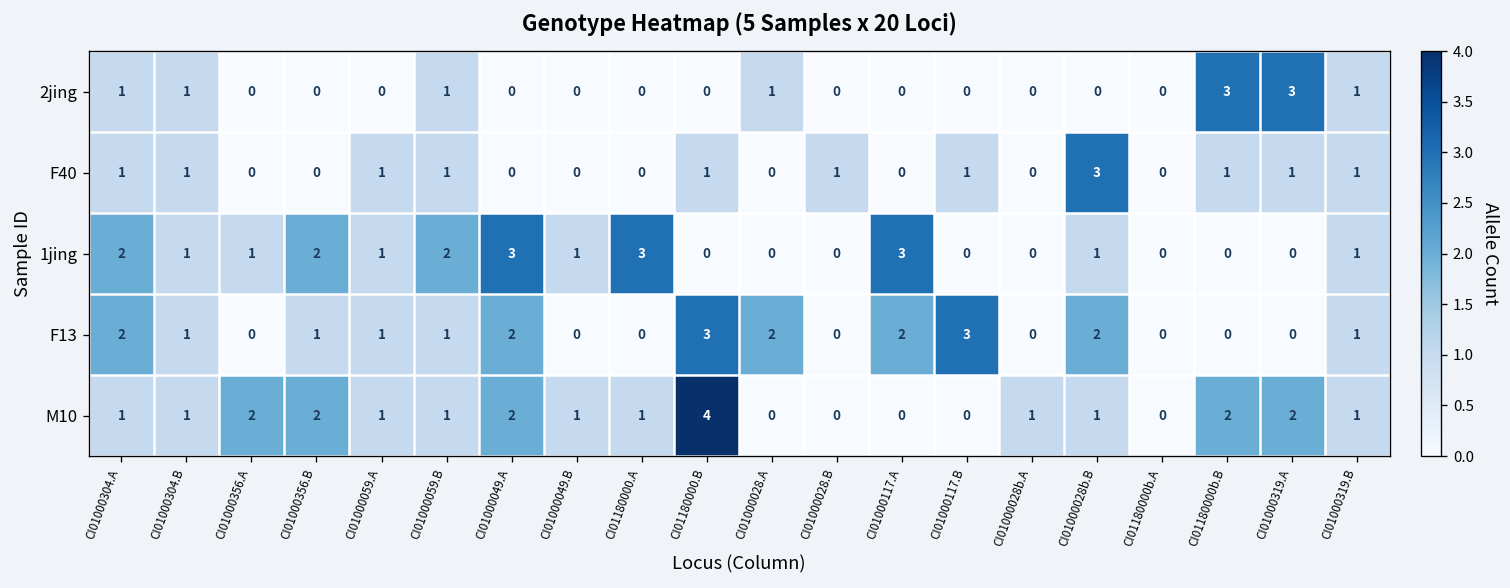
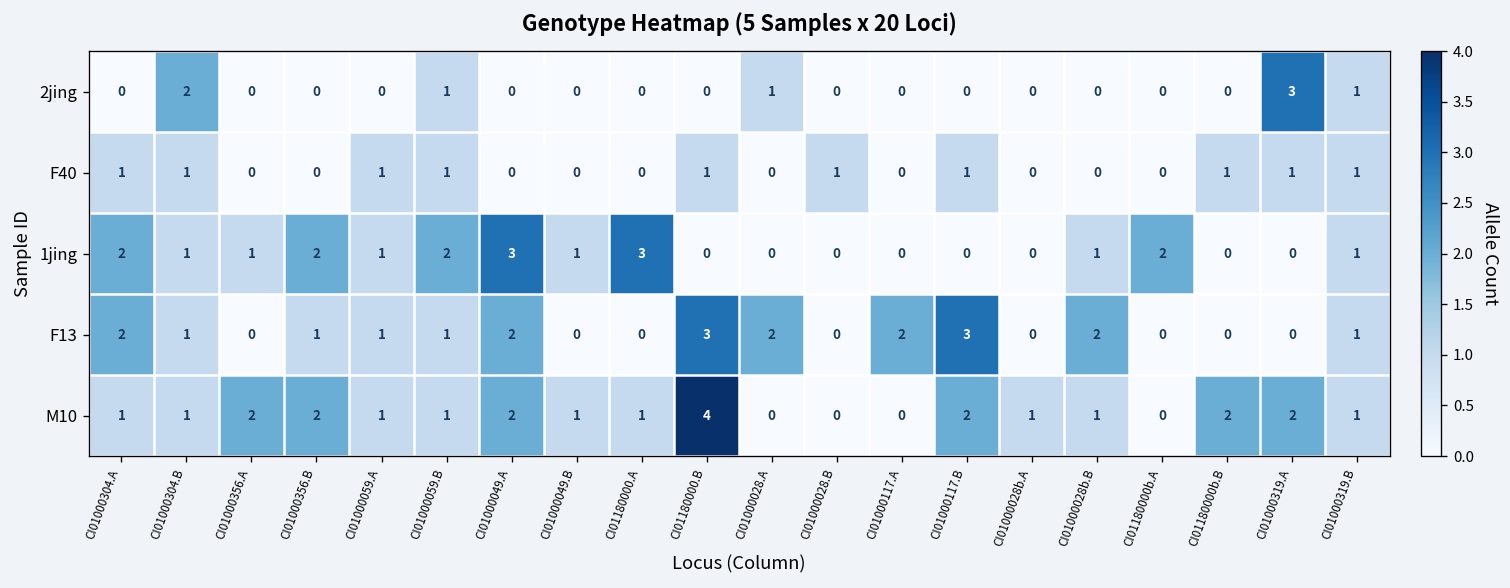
2jing, CI01000304.A: 1 -> 0
2jing, CI01000304.B: 1 -> 2
2jing, CI01180000b.B: 3 -> 0
F40, CI01000028b.B: 3 -> 0
1jing, CI01000117.A: 3 -> 0
1jing, CI01180000b.A: 0 -> 2
M10, CI01000117.B: 0 -> 2
